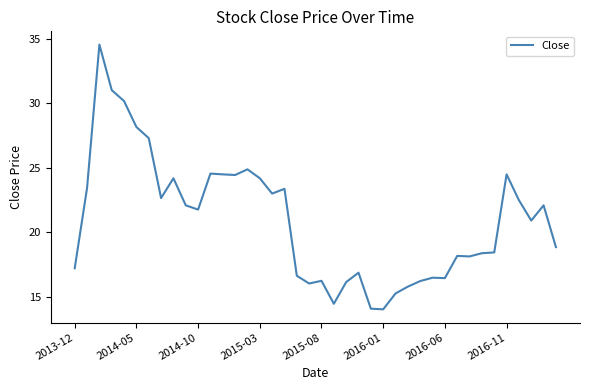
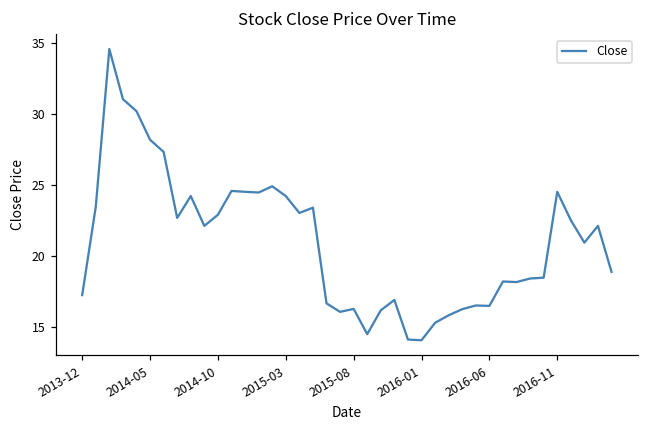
2014-10: 21.8 -> 22.9
